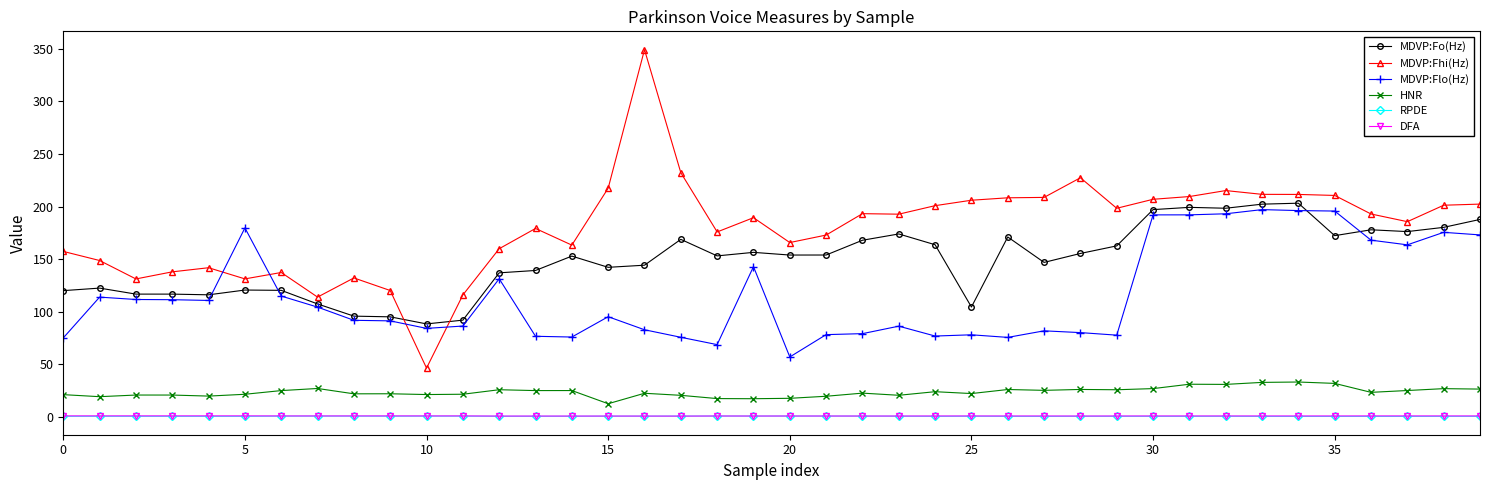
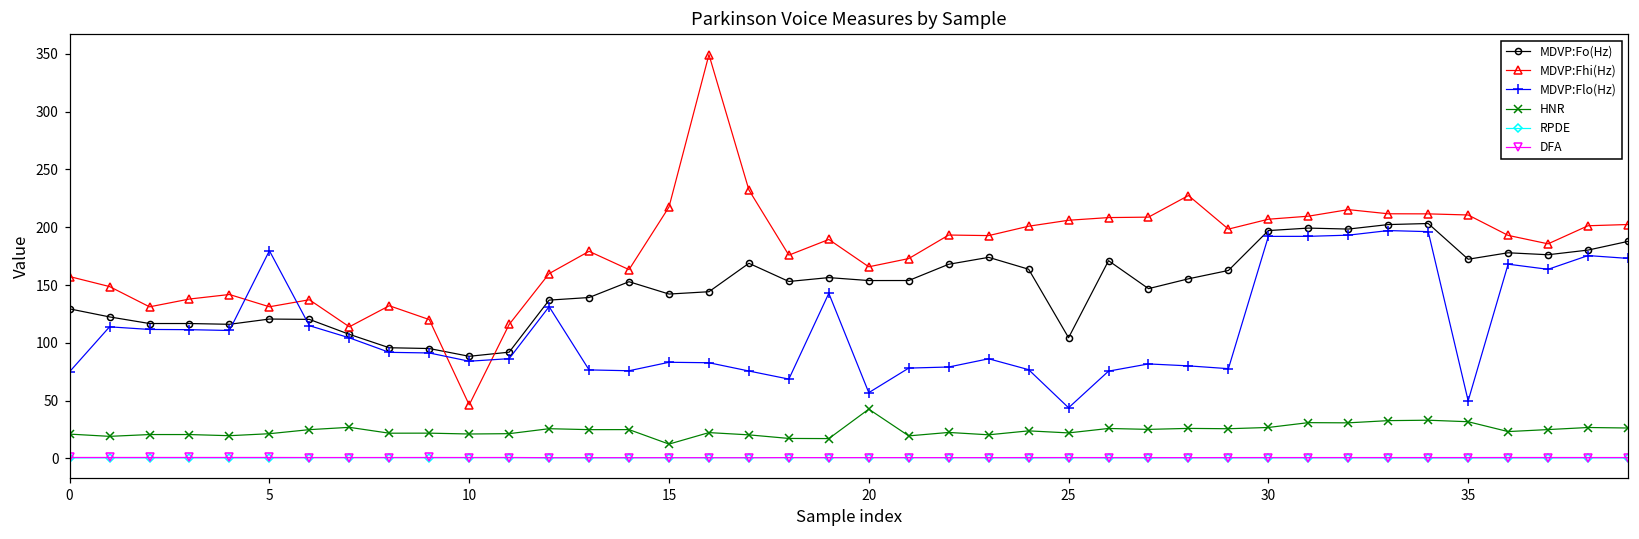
MDVP:Fo(Hz), 0: 120 -> 129
MDVP:Flo(Hz), 15: 95 -> 83
HNR, 20: 18 -> 43
MDVP:Flo(Hz), 25: 78 -> 44
MDVP:Flo(Hz), 35: 196 -> 50
